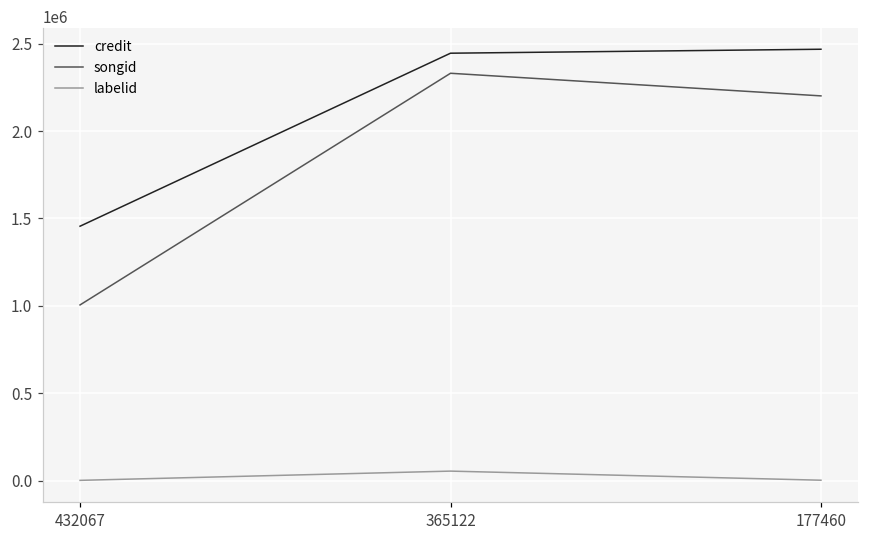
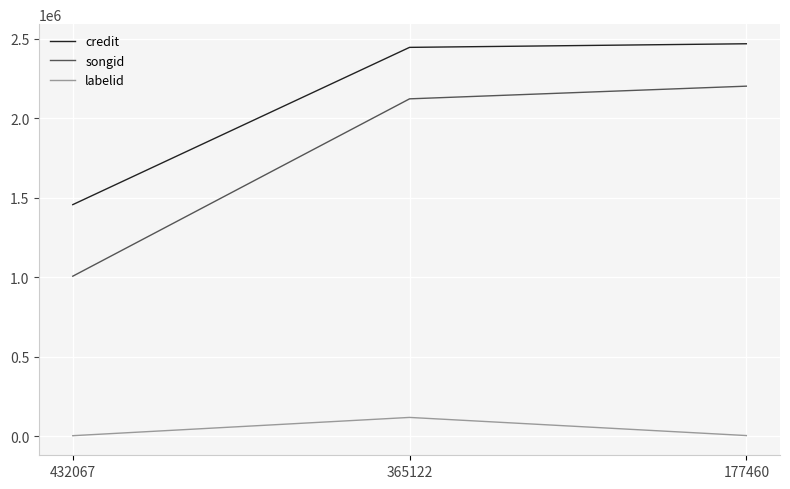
songid, 365122: 2330000 -> 2120000
labelid, 365122: 60000 -> 120000
